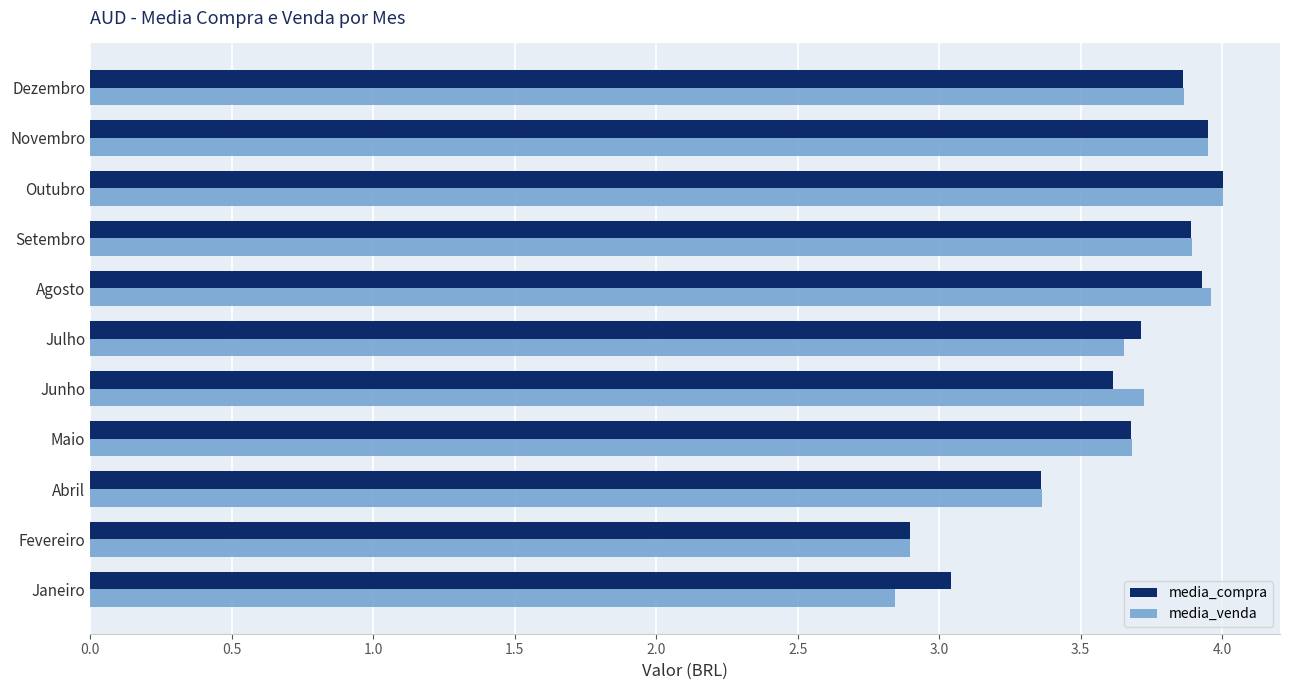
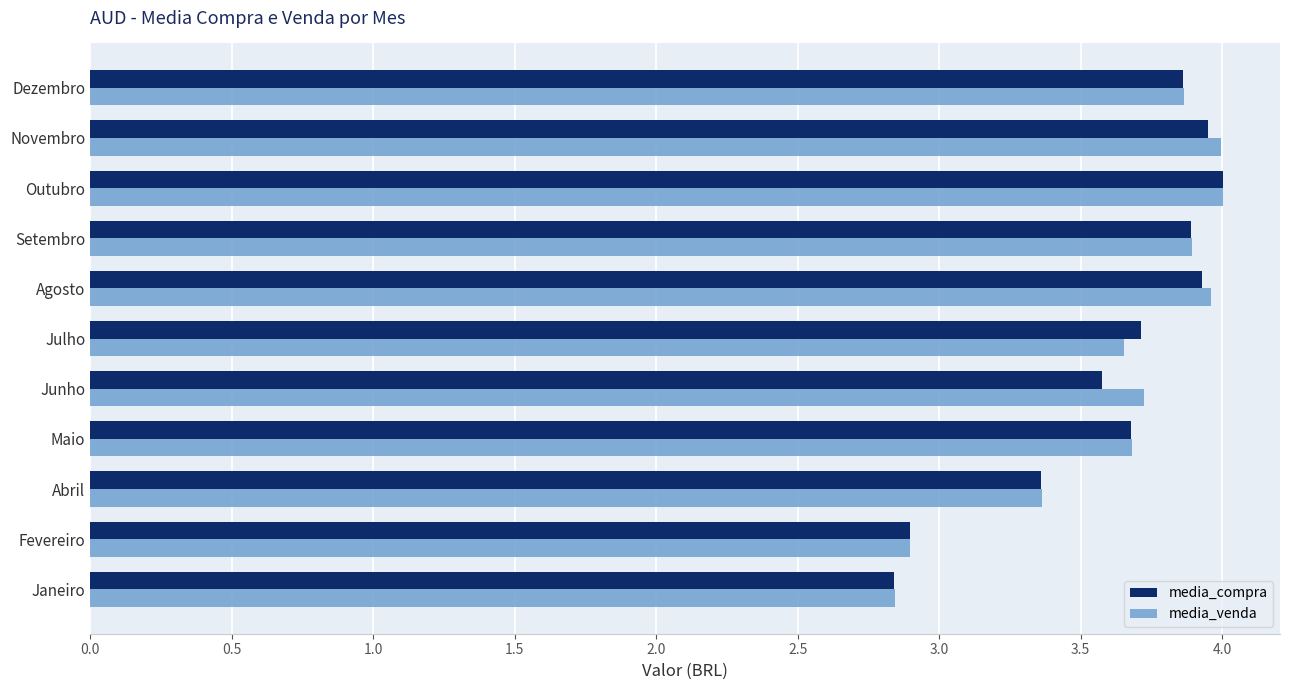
media_venda, Novembro: 3.95 -> 3.99
media_compra, Junho: 3.61 -> 3.57
media_compra, Janeiro: 3.04 -> 2.84
